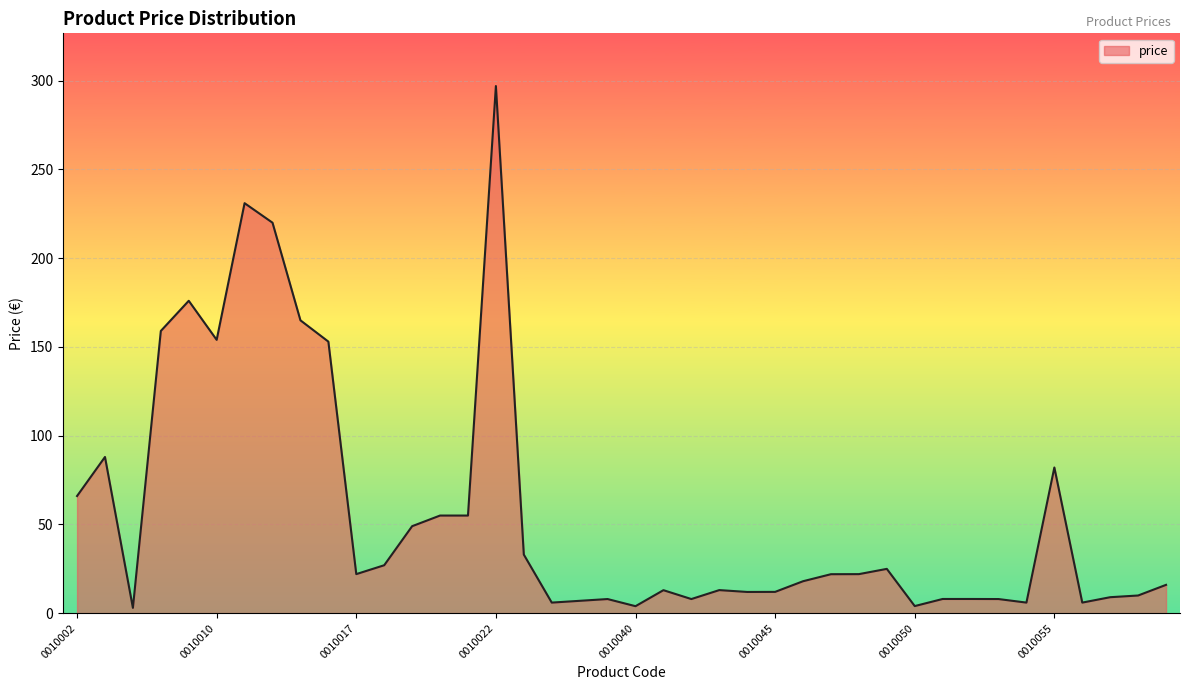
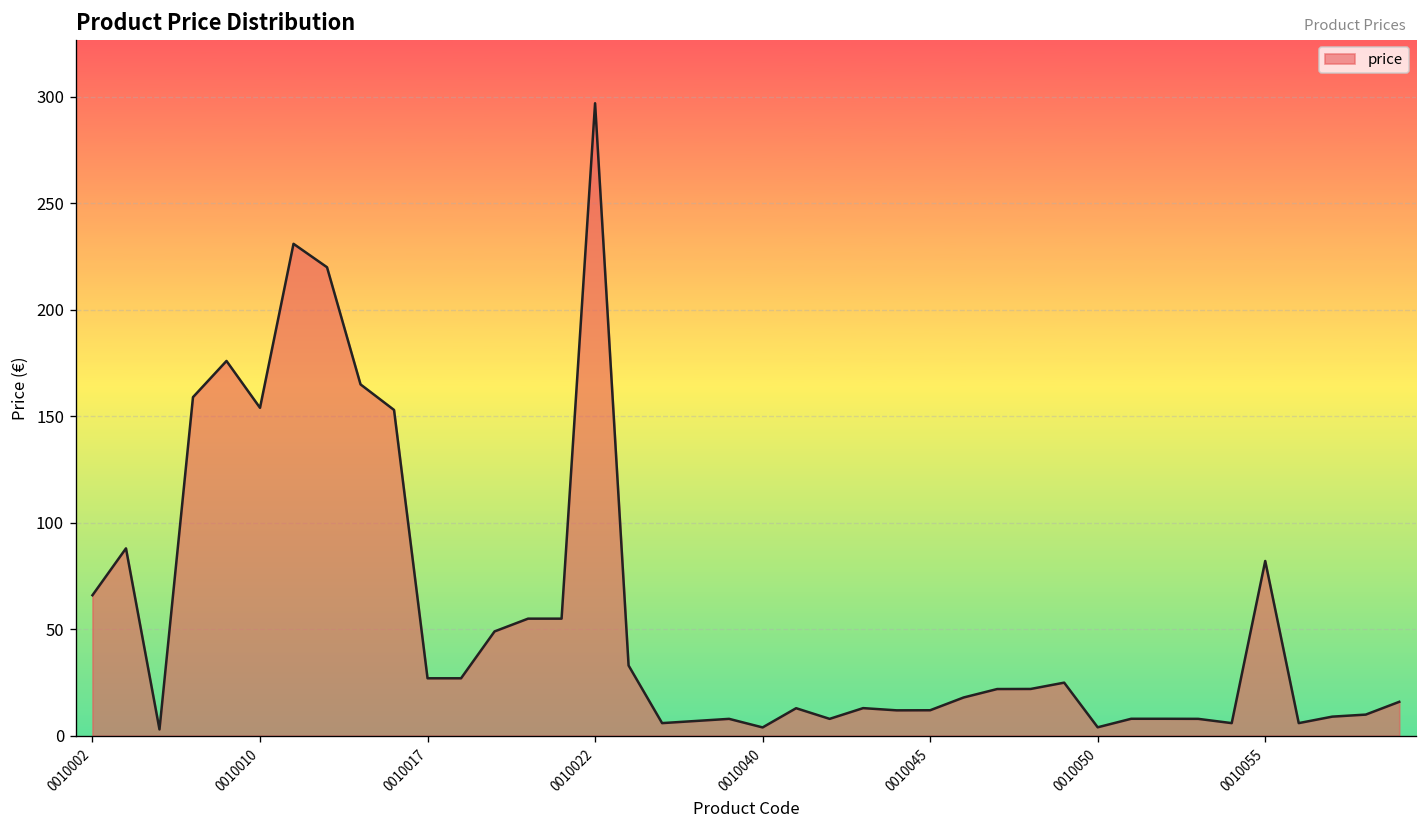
0010017: 22 -> 27
